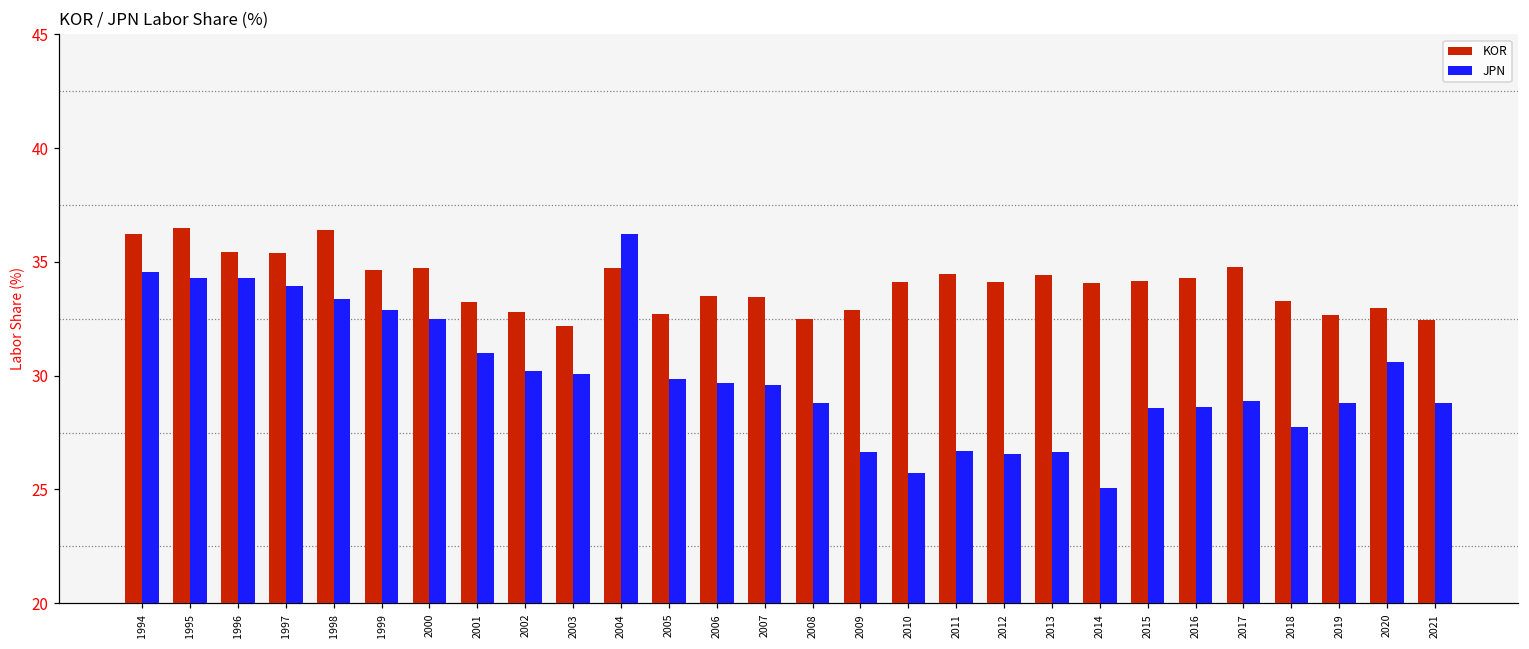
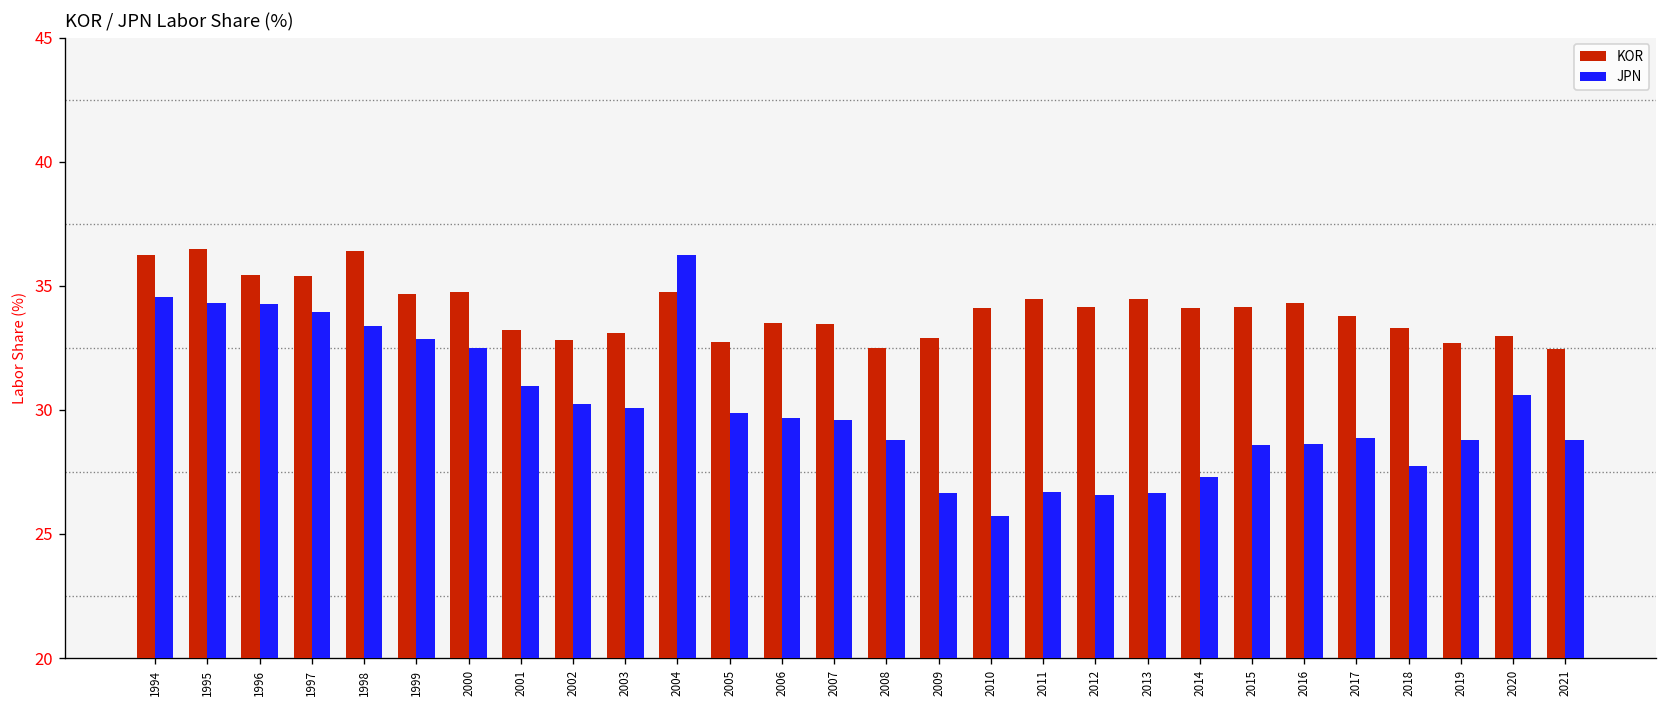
KOR, 2003: 32.2 -> 33.1
JPN, 2014: 25.1 -> 27.3
KOR, 2017: 34.8 -> 33.8
